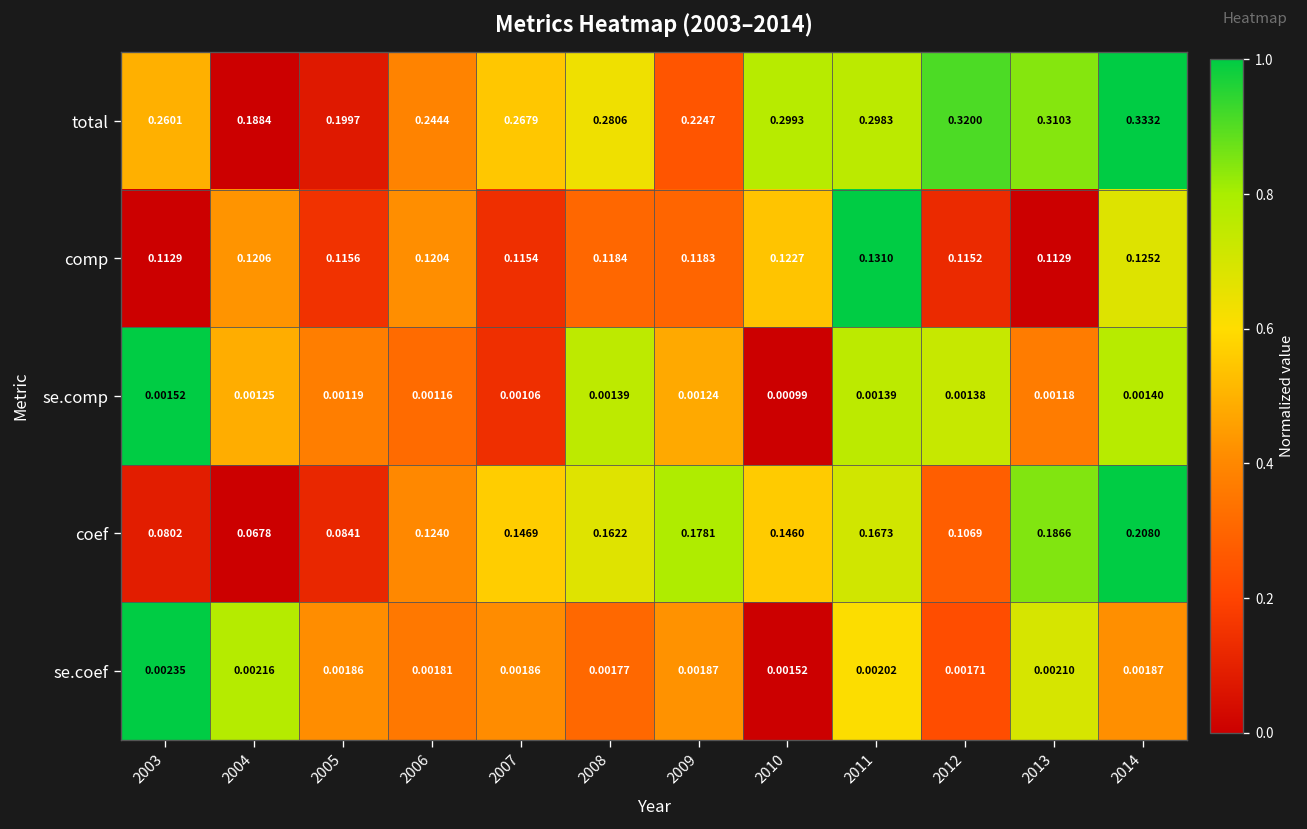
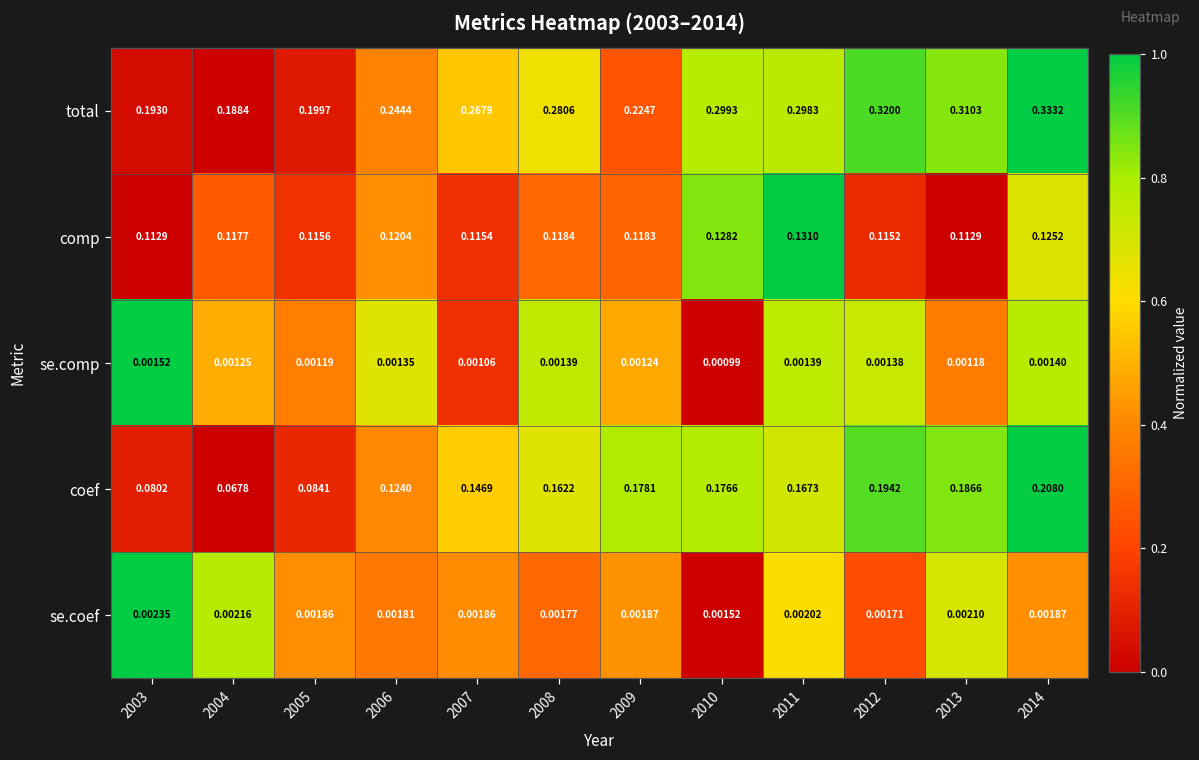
total, 2003: 0.2601 -> 0.1930
comp, 2004: 0.1206 -> 0.1177
comp, 2010: 0.1227 -> 0.1282
se.comp, 2006: 0.00116 -> 0.00135
coef, 2010: 0.1460 -> 0.1766
coef, 2012: 0.1069 -> 0.1942
